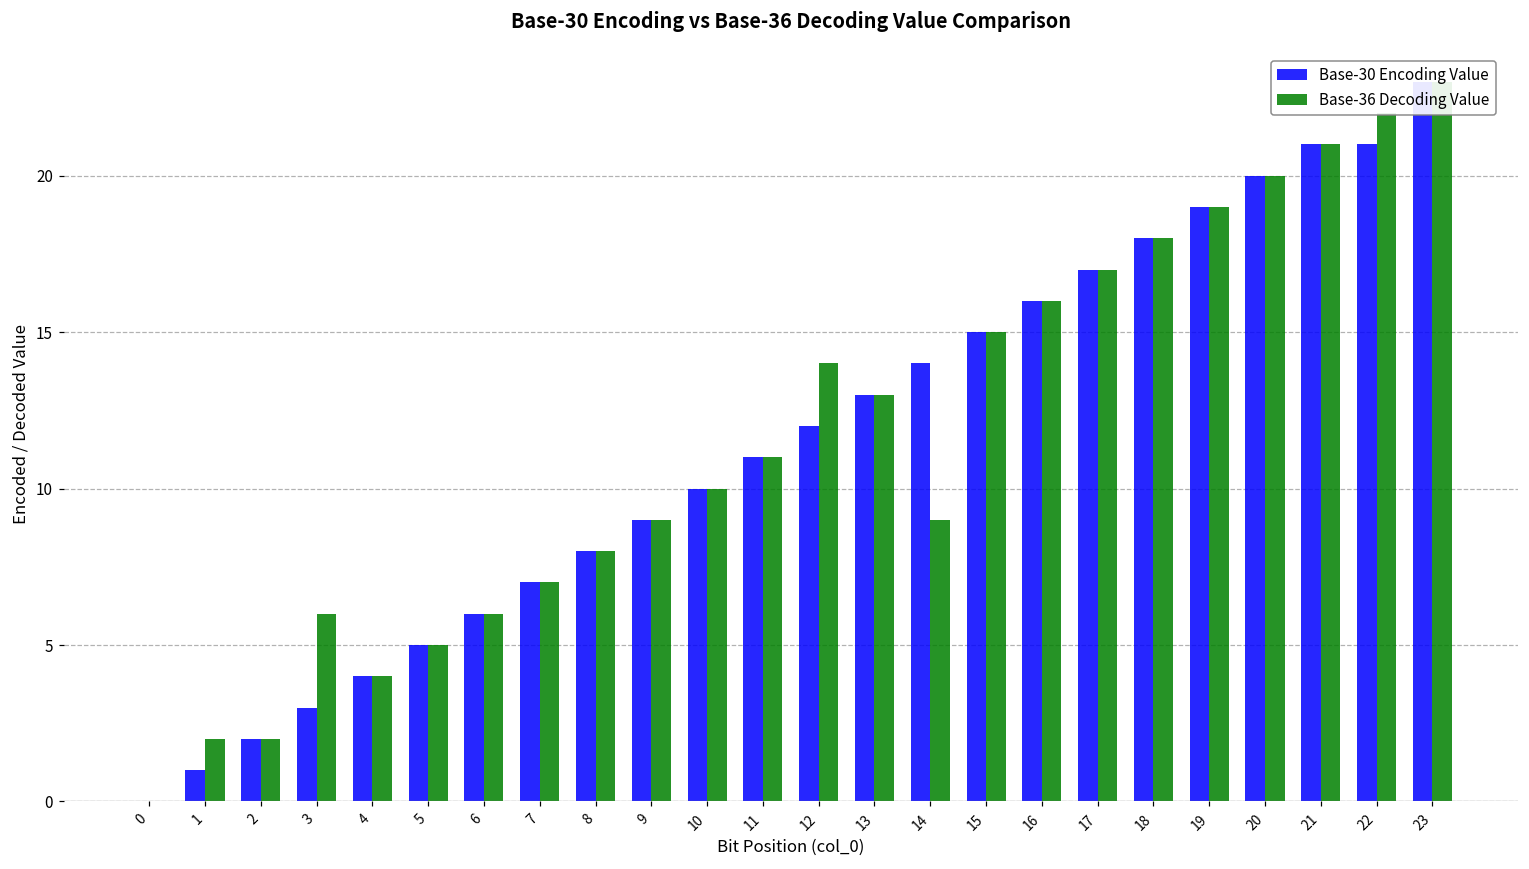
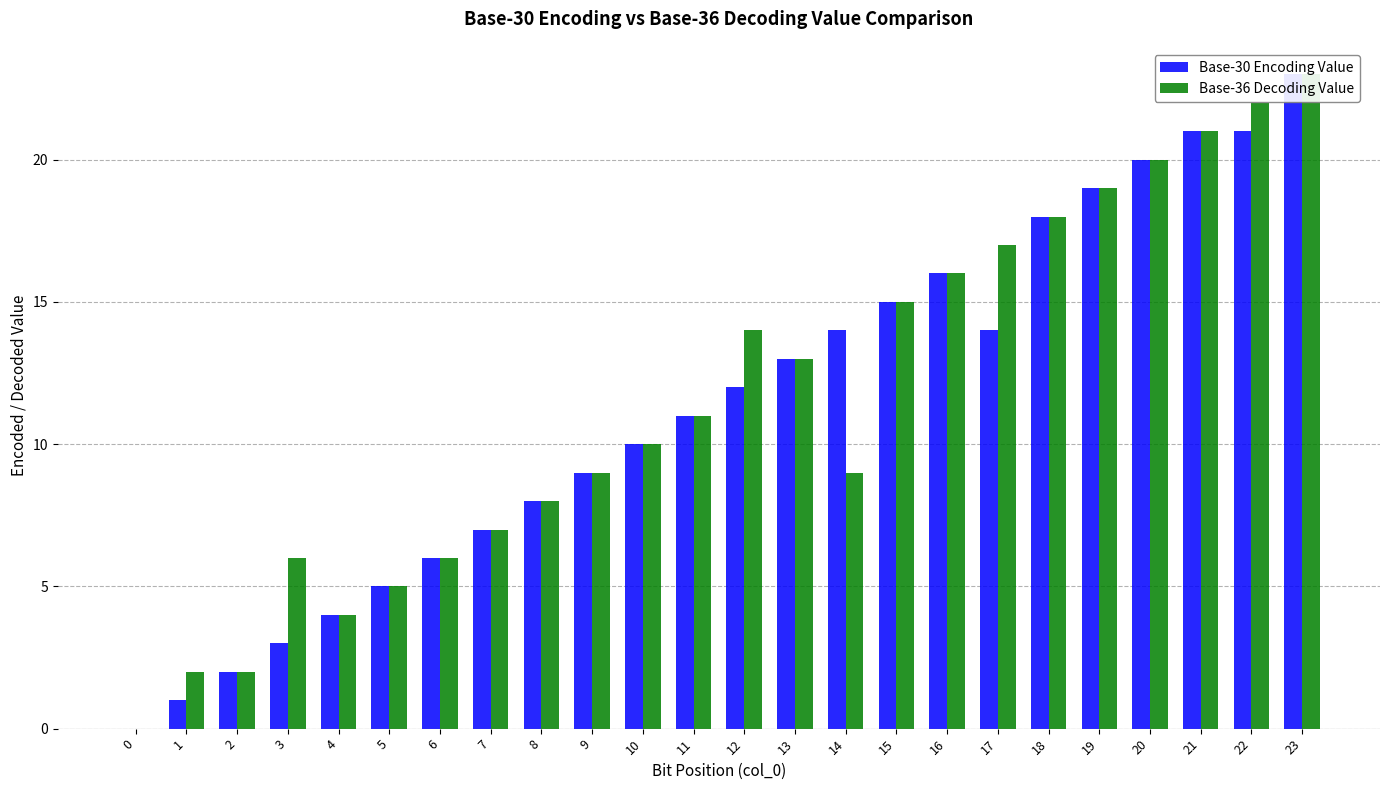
Base-30 Encoding Value, 17: 17 -> 14
